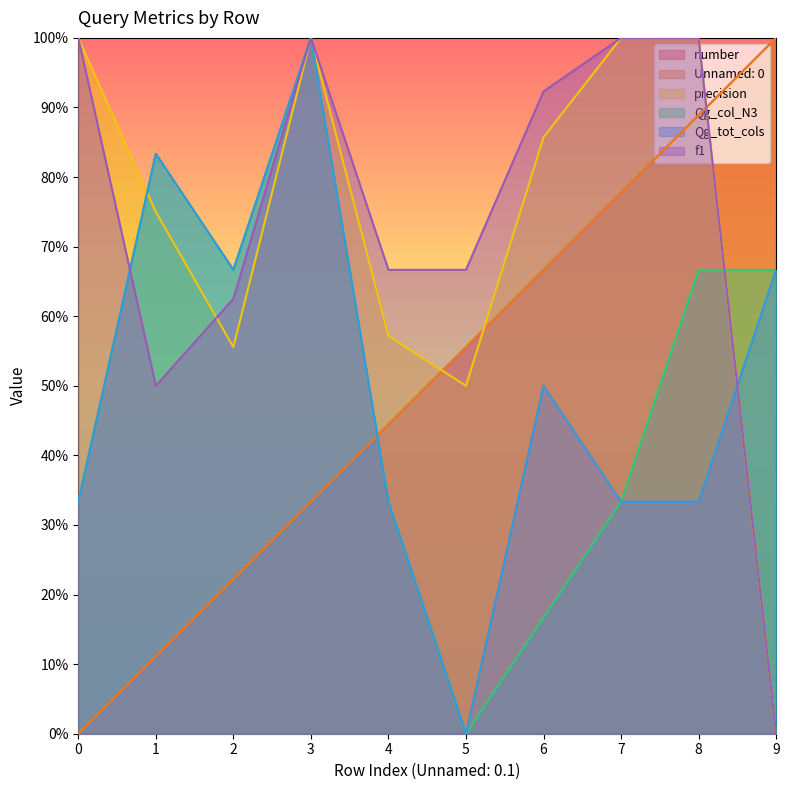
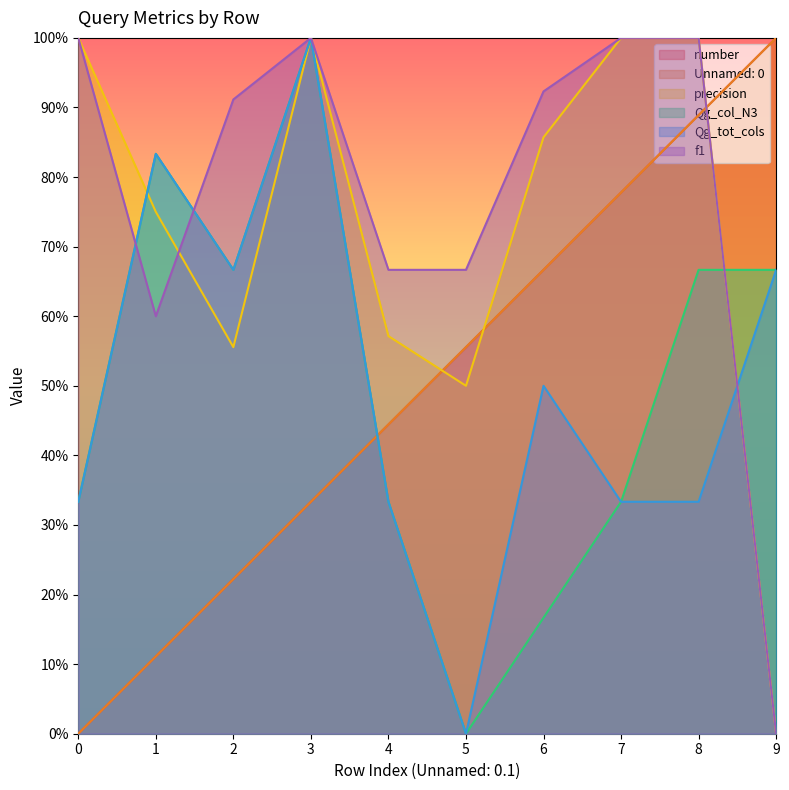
f1, 1: 50% -> 60%
f1, 2: 63% -> 91%
